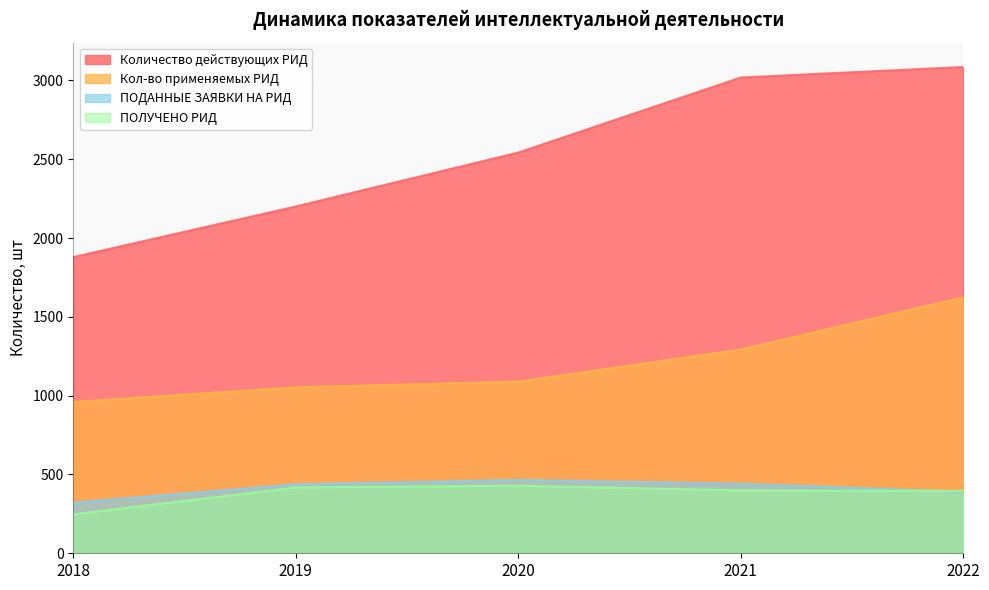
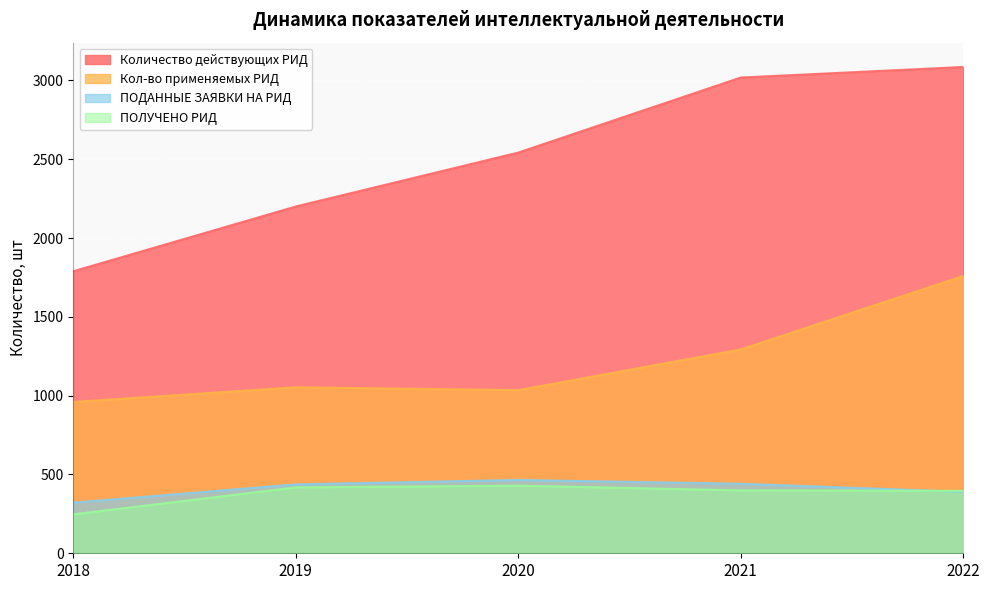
Количество действующих РИД, 2018: 1880 -> 1790
Кол-во применяемых РИД, 2020: 1090 -> 1040
Кол-во применяемых РИД, 2022: 1620 -> 1760
